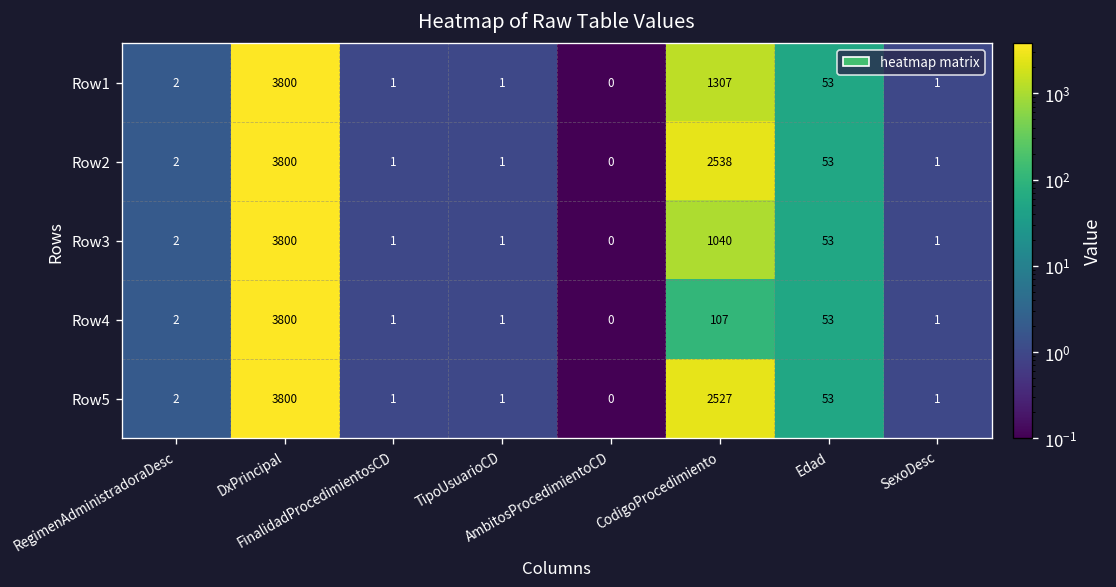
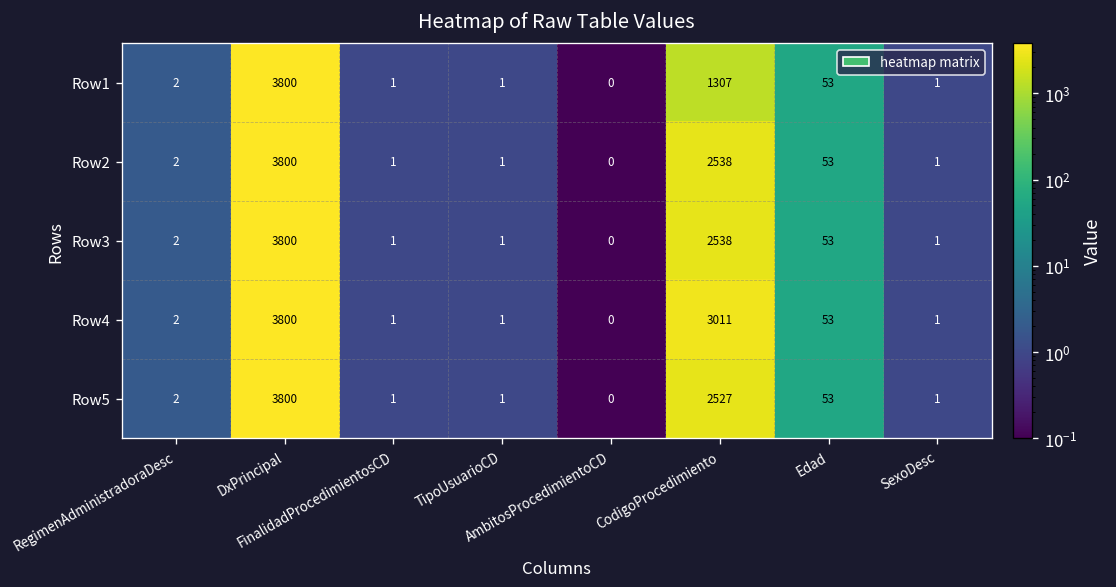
Row3, CodigoProcedimiento: 1040 -> 2538
Row4, CodigoProcedimiento: 107 -> 3011
